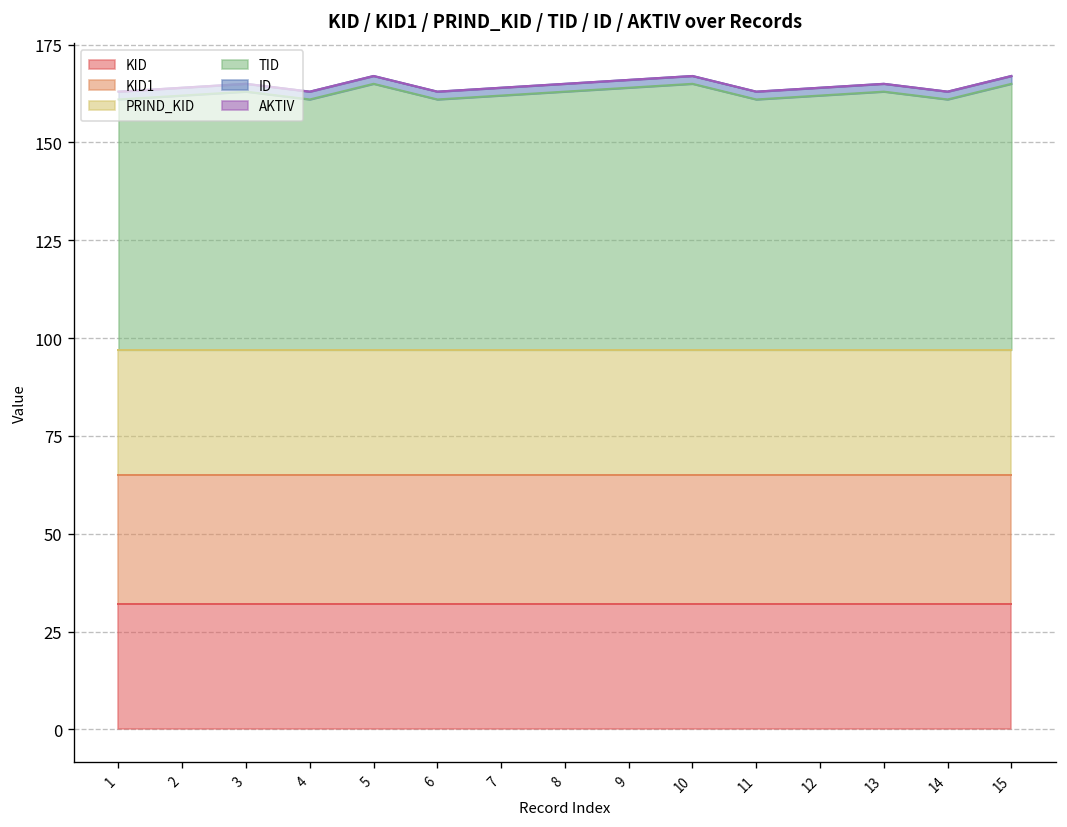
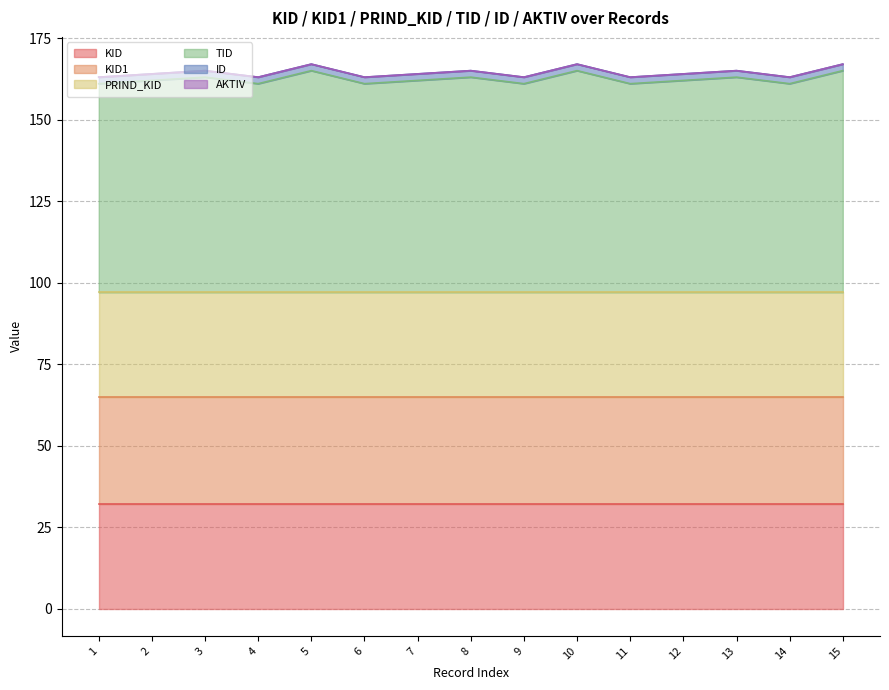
TID, 9: 164 -> 161
